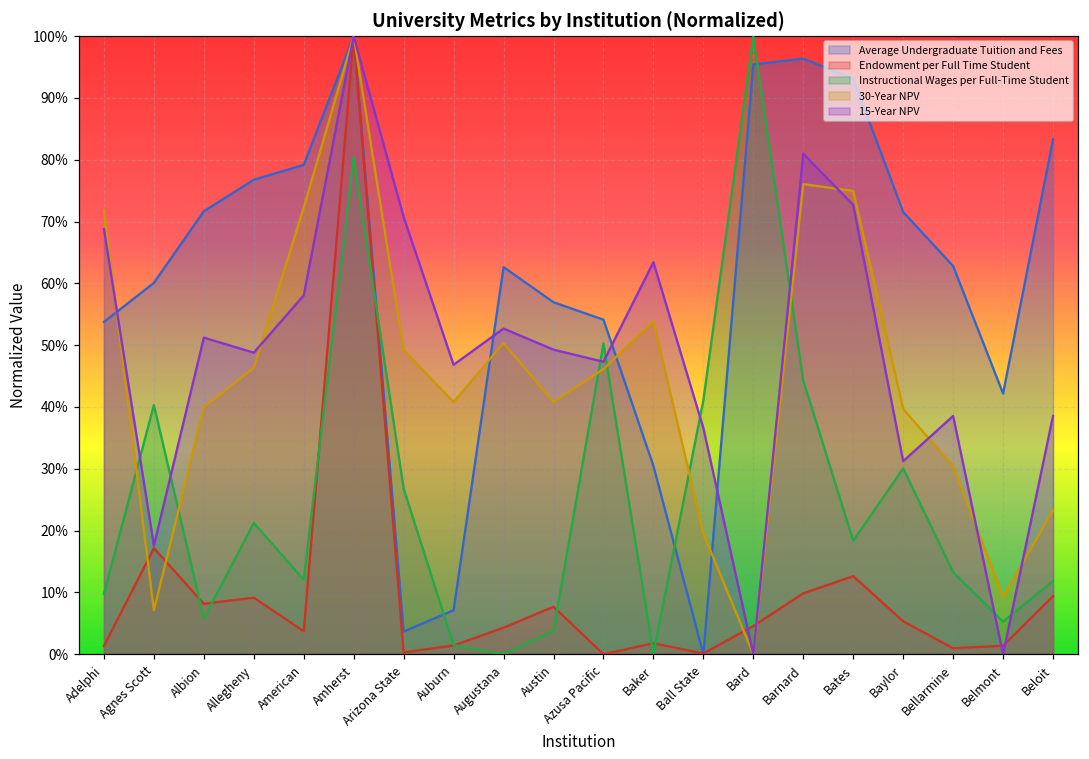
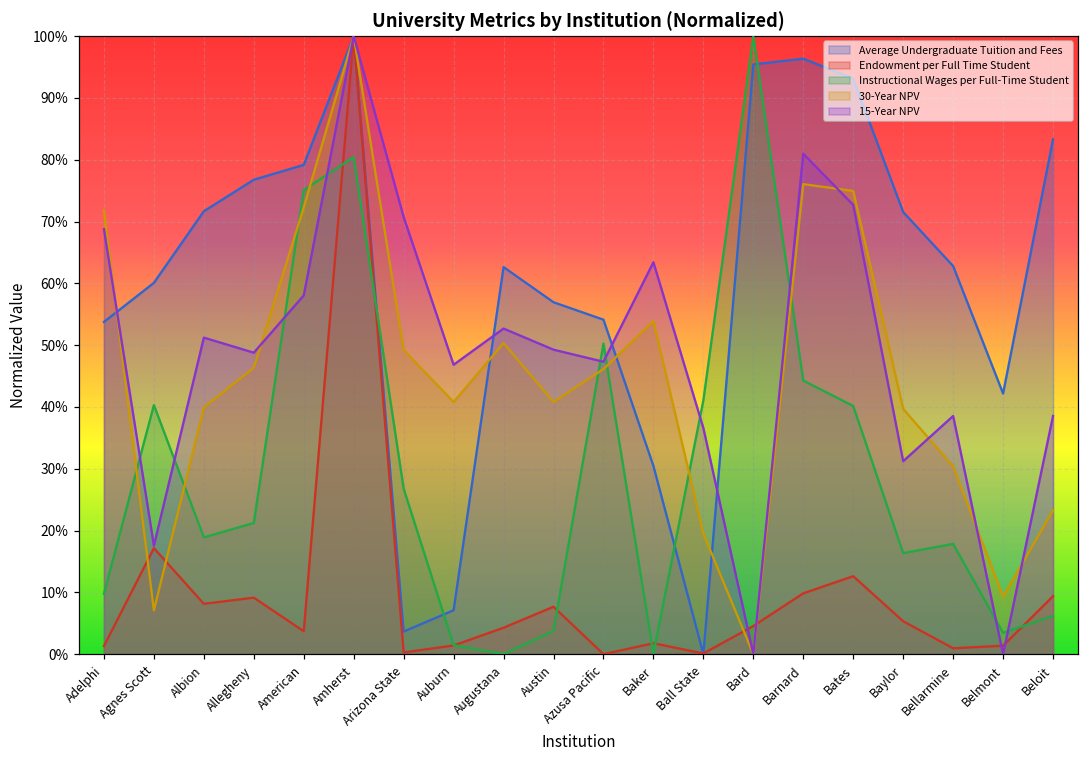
Instructional Wages per Full-Time Student, Albion: 6% -> 19%
Instructional Wages per Full-Time Student, American: 12% -> 75%
Instructional Wages per Full-Time Student, Bates: 18% -> 40%
Instructional Wages per Full-Time Student, Baylor: 30% -> 16%
Instructional Wages per Full-Time Student, Bellarmine: 13% -> 18%
Instructional Wages per Full-Time Student, Belmont: 5% -> 3%
Instructional Wages per Full-Time Student, Beloit: 12% -> 6%
